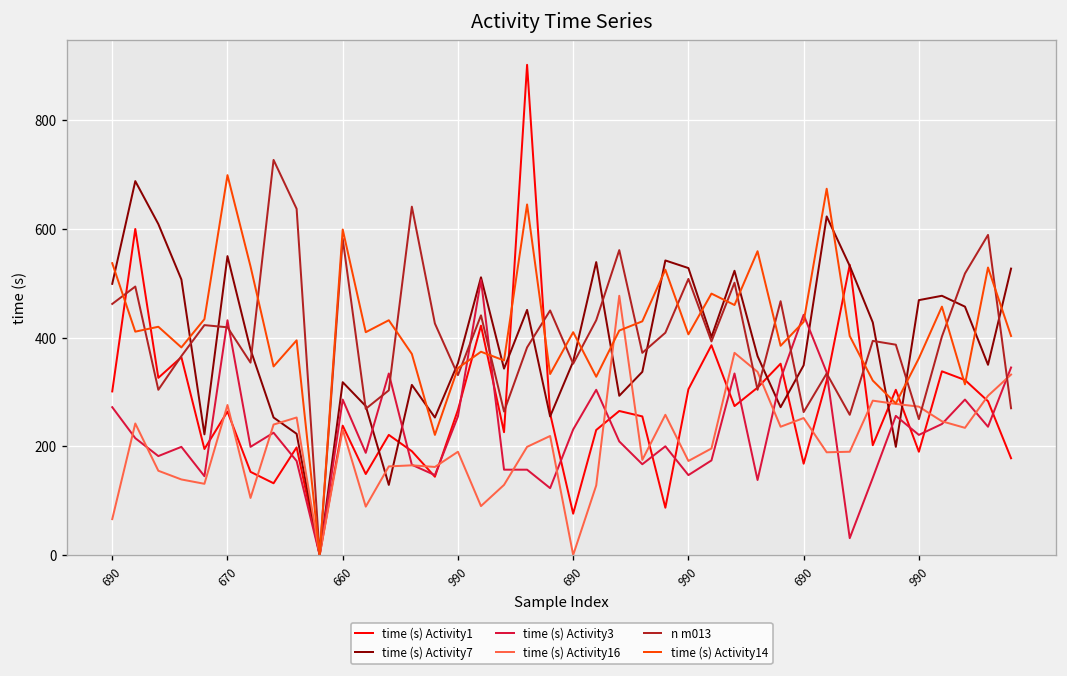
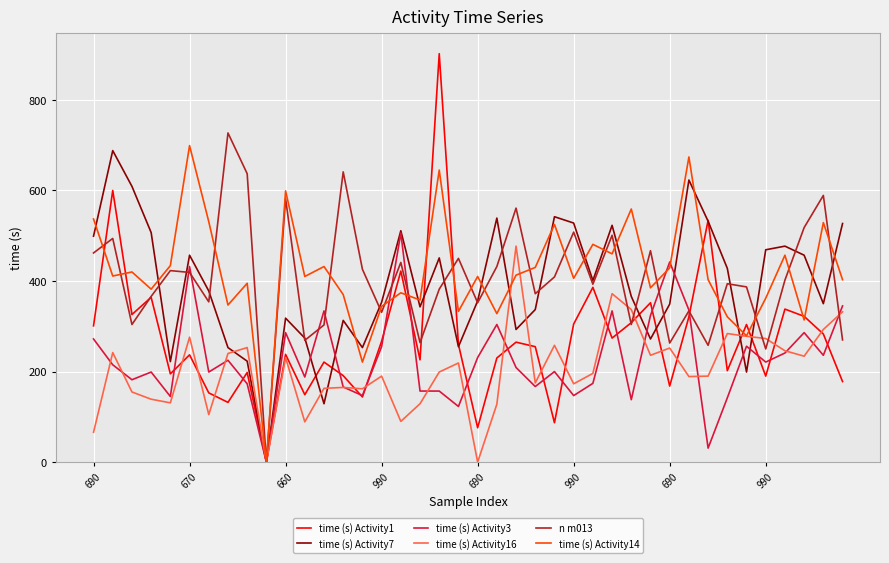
time (s) Activity1, 670: 260 -> 240
time (s) Activity7, 670: 550 -> 460
